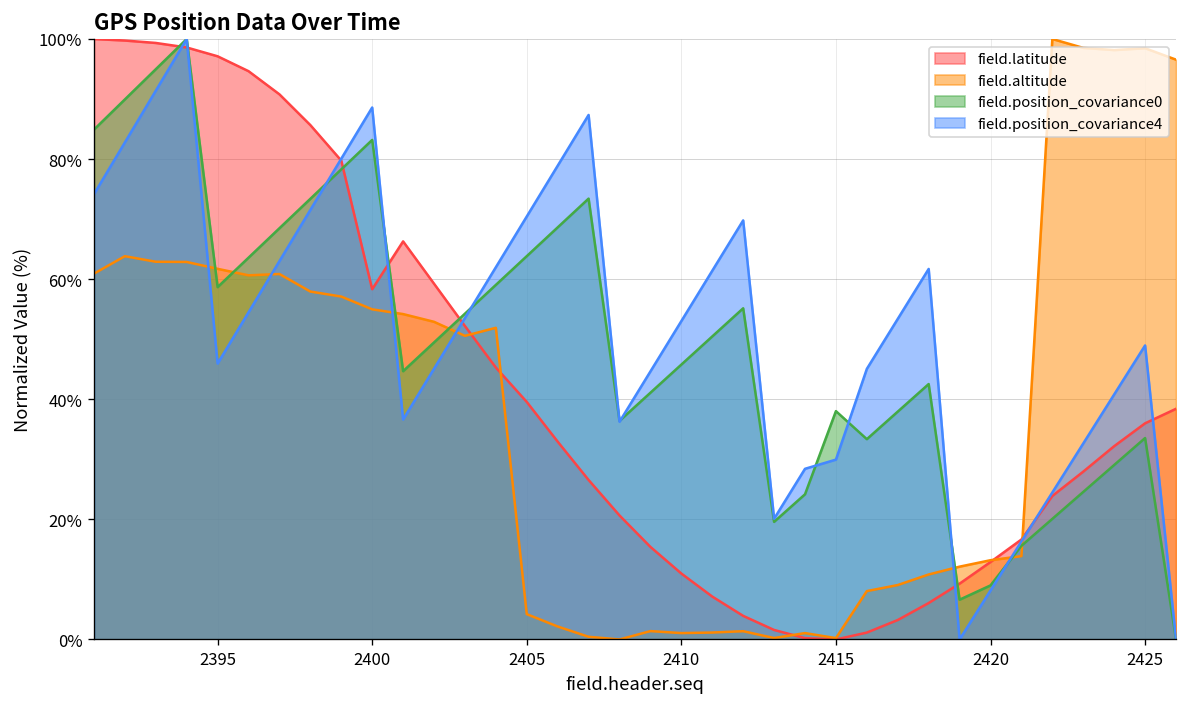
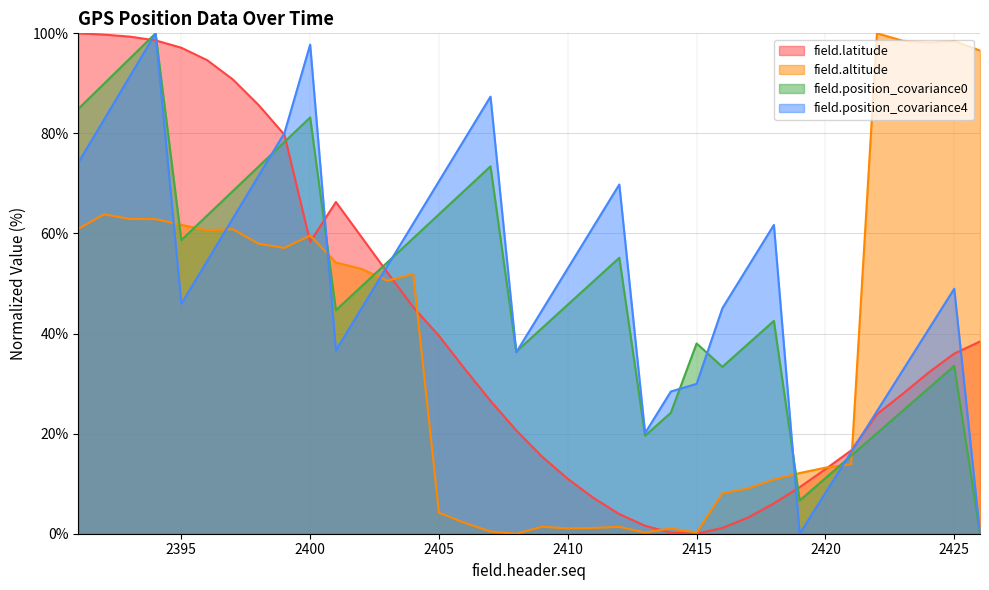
field.altitude, 2400: 55% -> 60%
field.position_covariance4, 2400: 89% -> 98%
field.position_covariance0, 2420: 9% -> 11%
